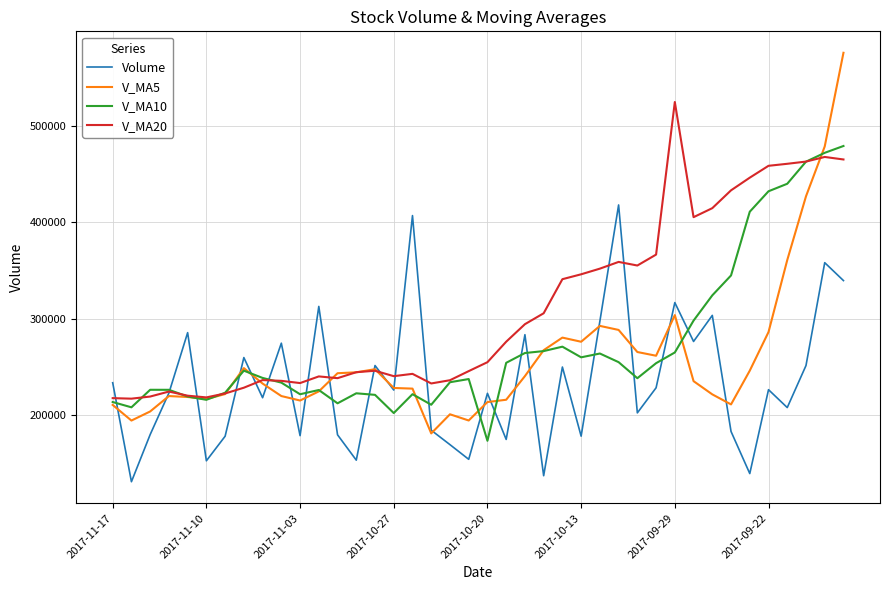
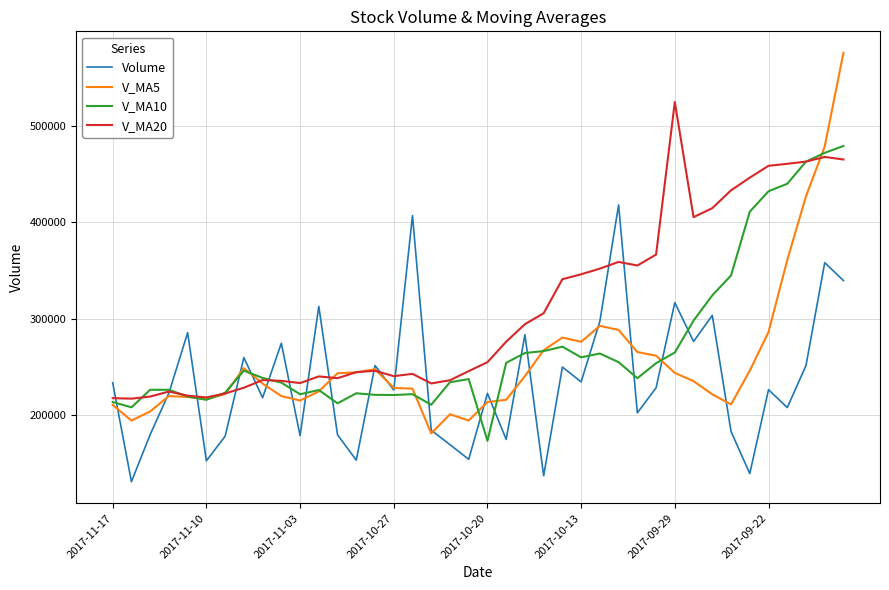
V_MA10, 2017-10-27: 200000 -> 220000
Volume, 2017-10-13: 180000 -> 230000
V_MA5, 2017-09-29: 300000 -> 240000
